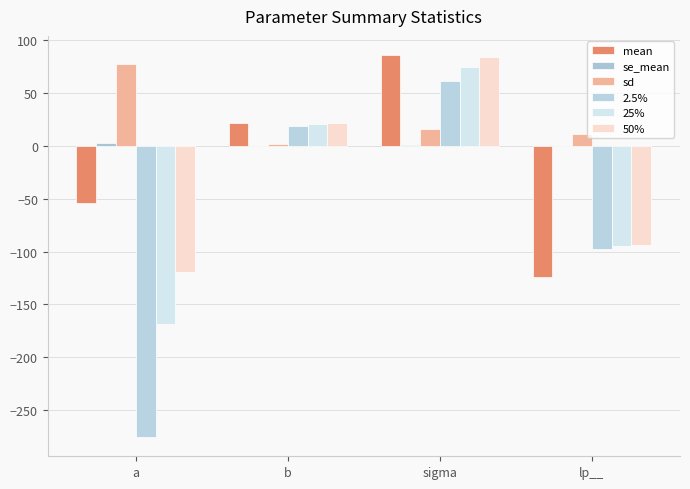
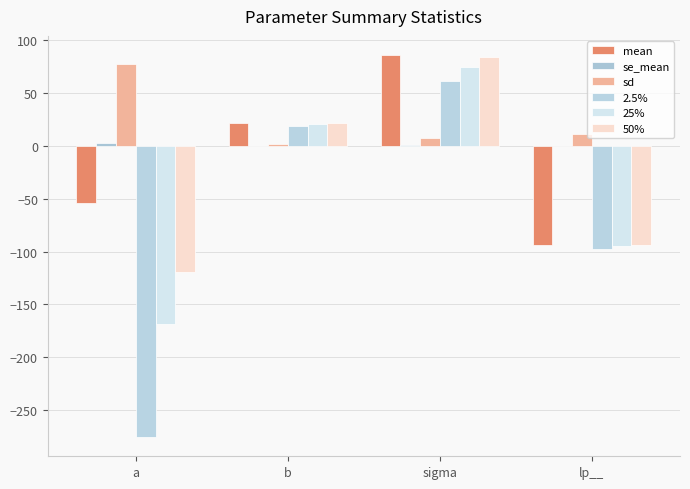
sd, sigma: 16 -> 8
mean, lp__: -124 -> -94
